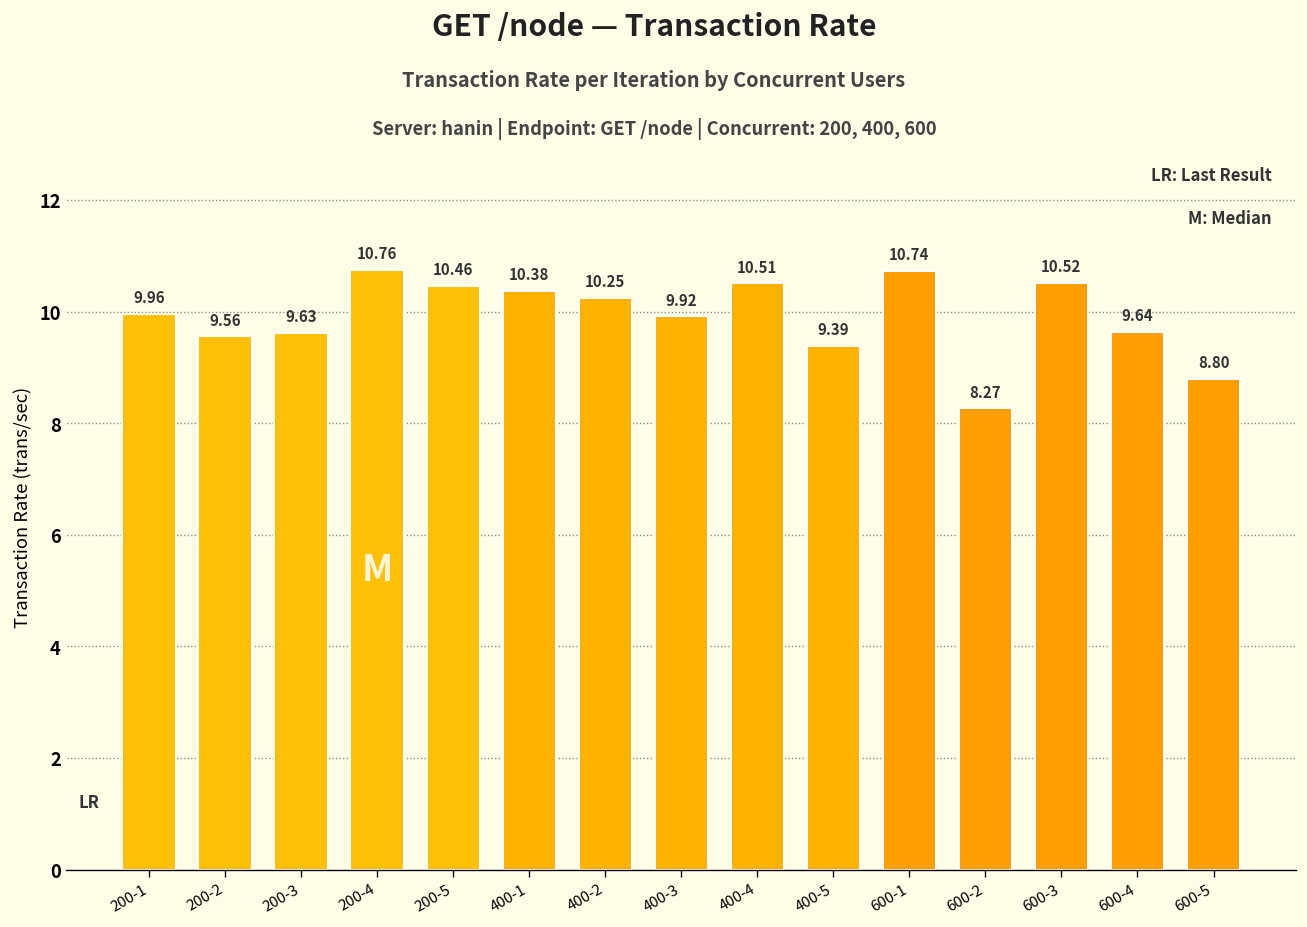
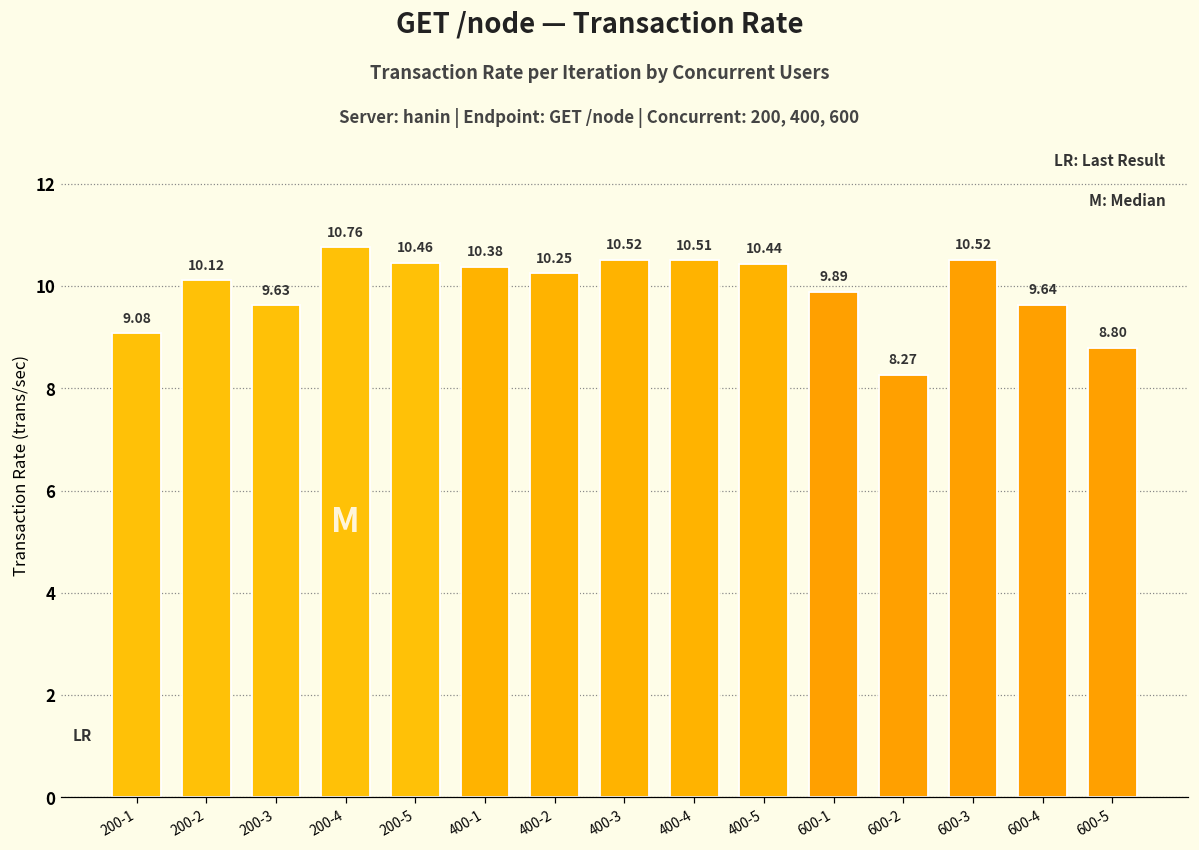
200-1: 9.96 -> 9.08
200-2: 9.56 -> 10.12
400-3: 9.92 -> 10.52
400-5: 9.39 -> 10.44
600-1: 10.74 -> 9.89
